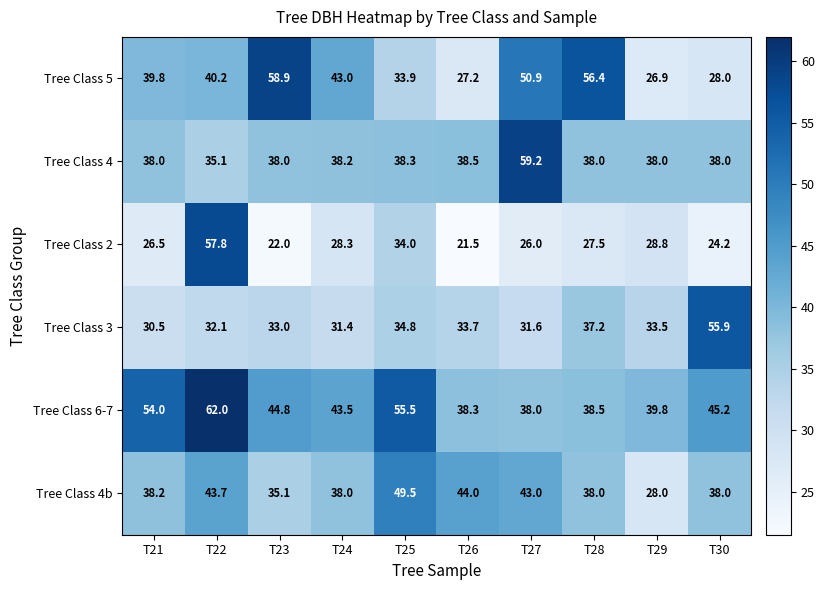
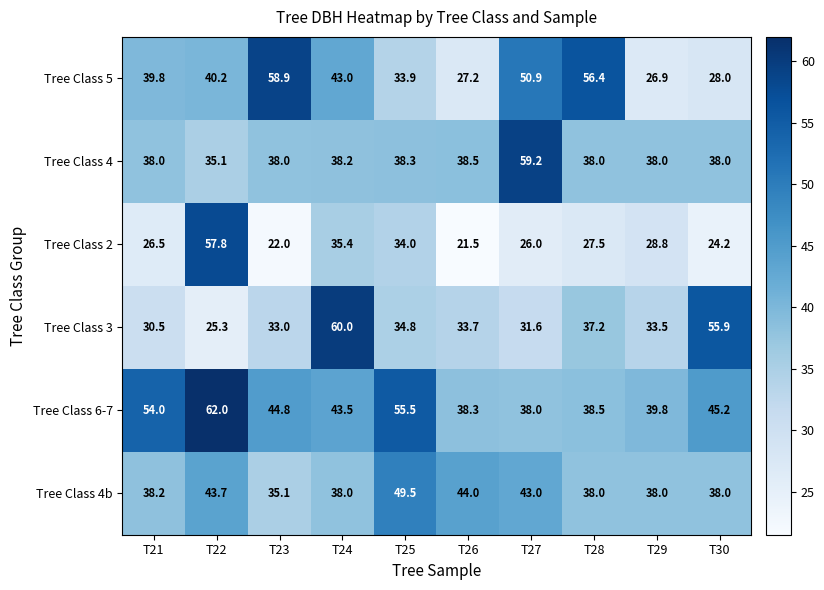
Tree Class 2, T24: 28.3 -> 35.4
Tree Class 3, T22: 32.1 -> 25.3
Tree Class 3, T24: 31.4 -> 60.0
Tree Class 4b, T29: 28.0 -> 38.0
